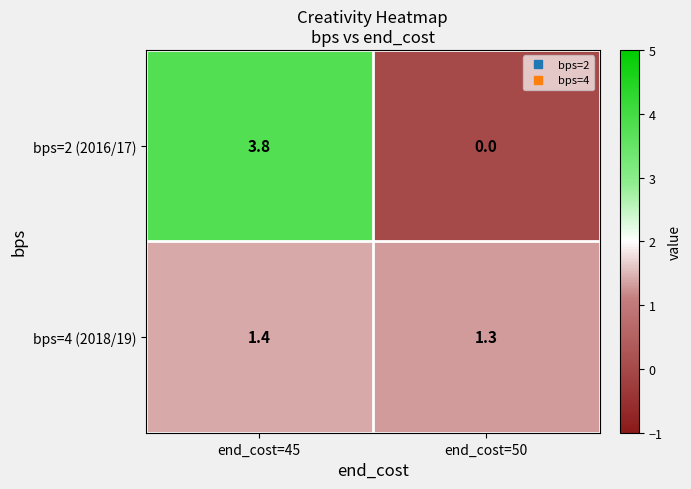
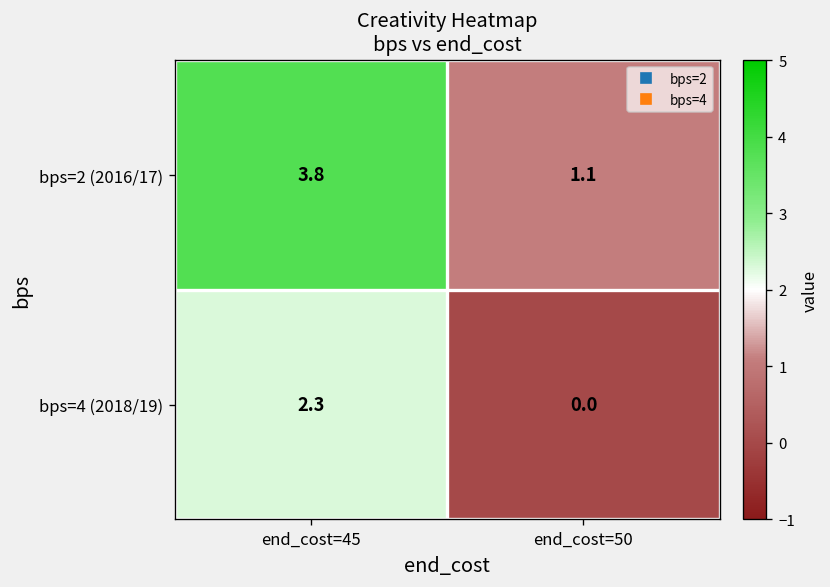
bps=2 (2016/17), end_cost=50: 0.0 -> 1.1
bps=4 (2018/19), end_cost=45: 1.4 -> 2.3
bps=4 (2018/19), end_cost=50: 1.3 -> 0.0
